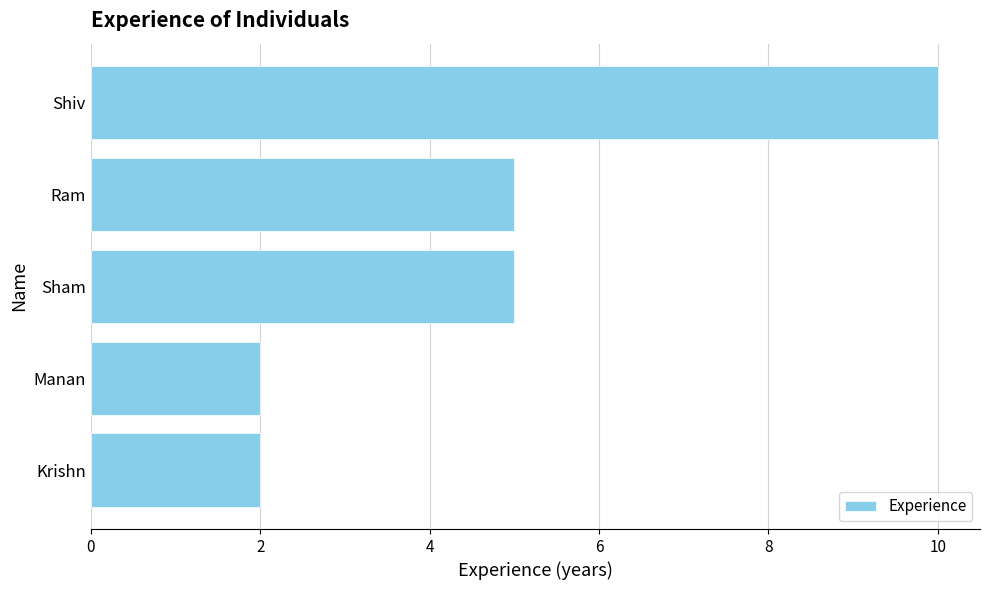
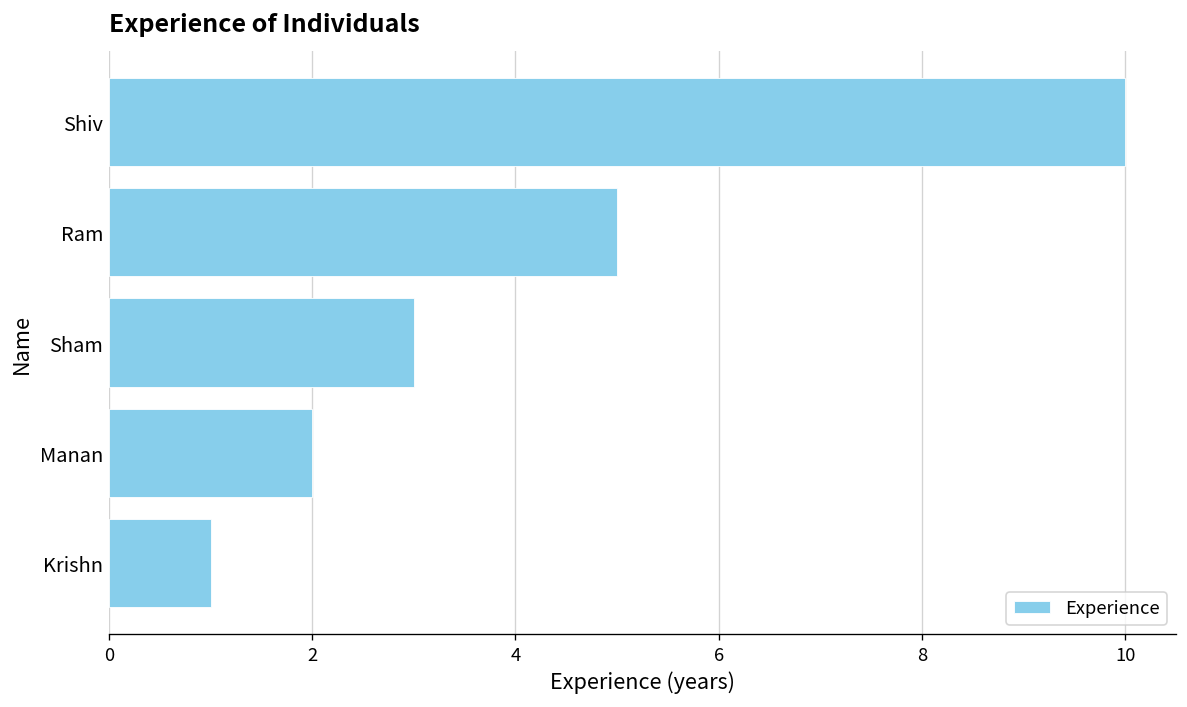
Sham: 5 -> 3
Krishn: 2 -> 1
